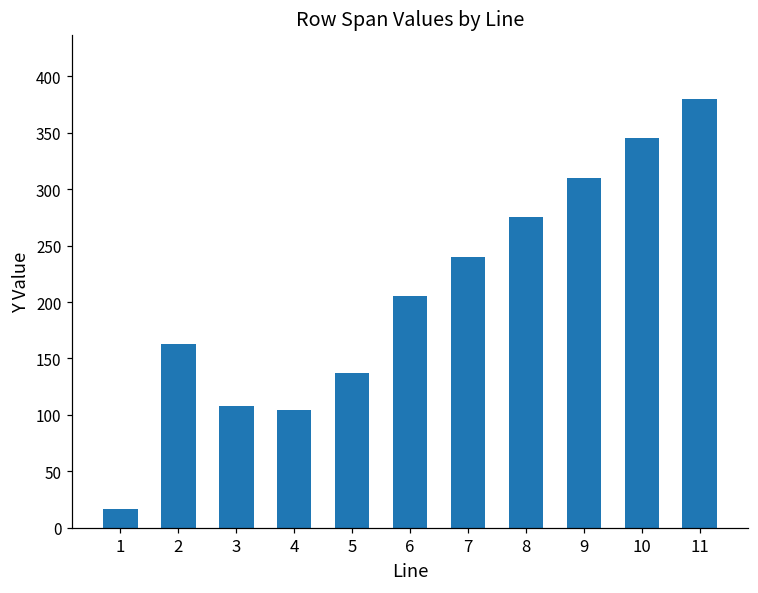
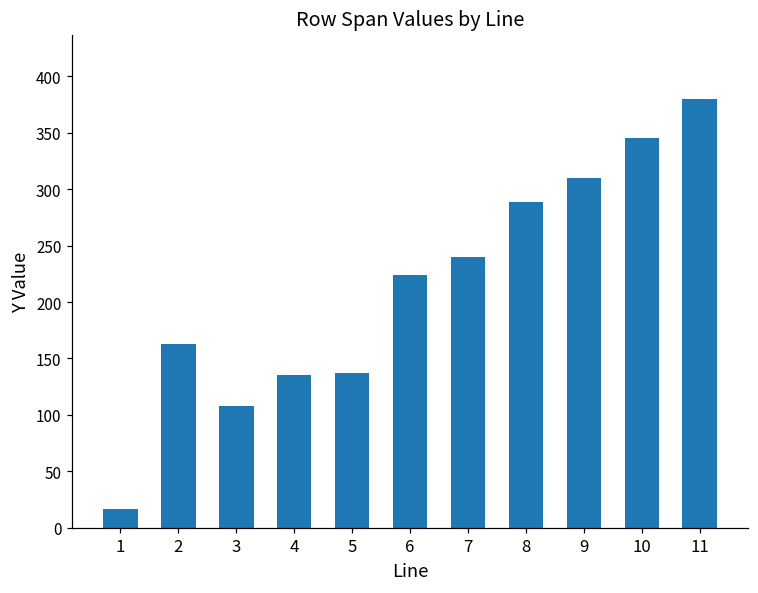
4: 104 -> 135
6: 205 -> 224
8: 275 -> 289
